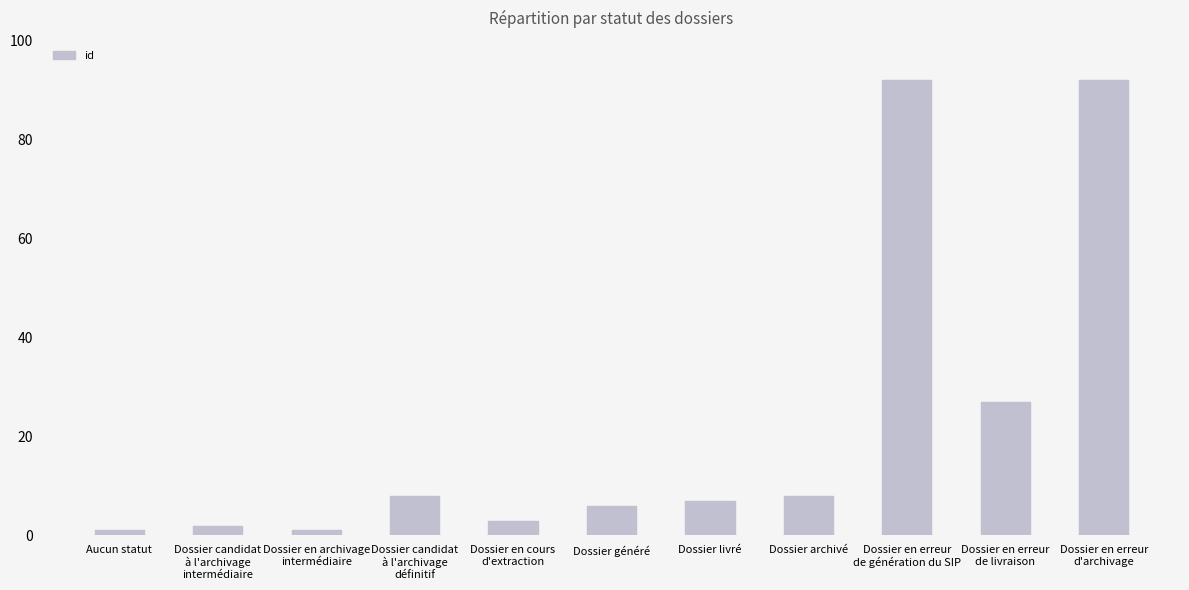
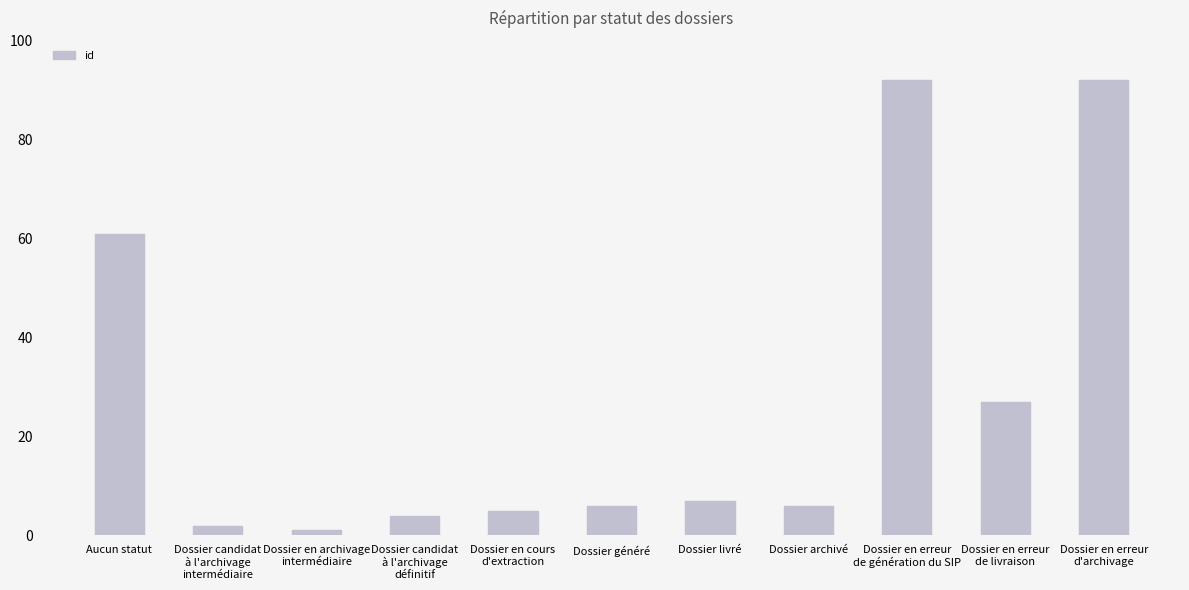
Aucun statut: 1 -> 61
Dossier candidat à l'archivage définitif: 8 -> 4
Dossier en cours d'extraction: 3 -> 5
Dossier archivé: 8 -> 6
